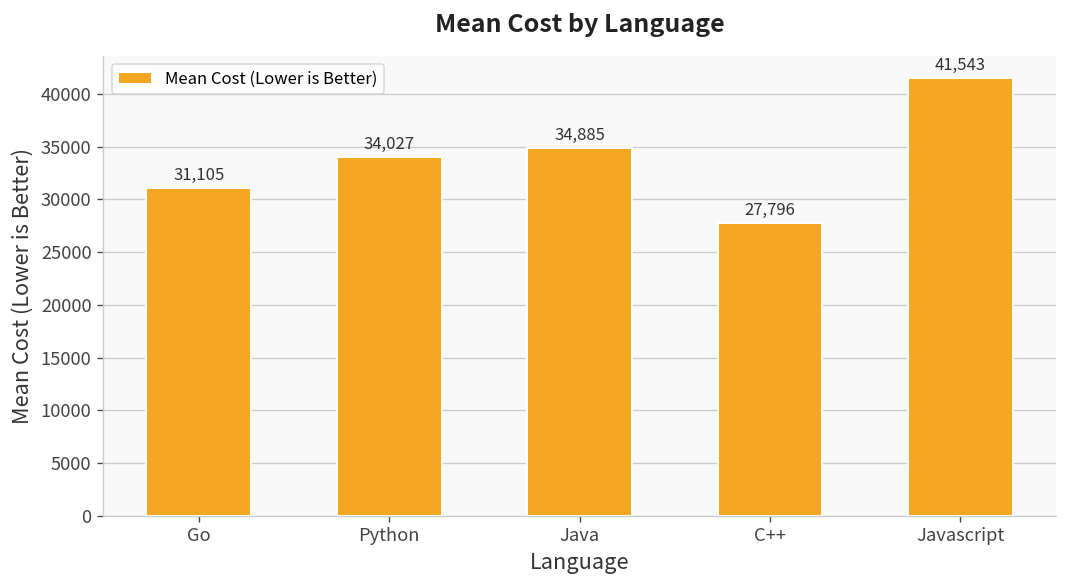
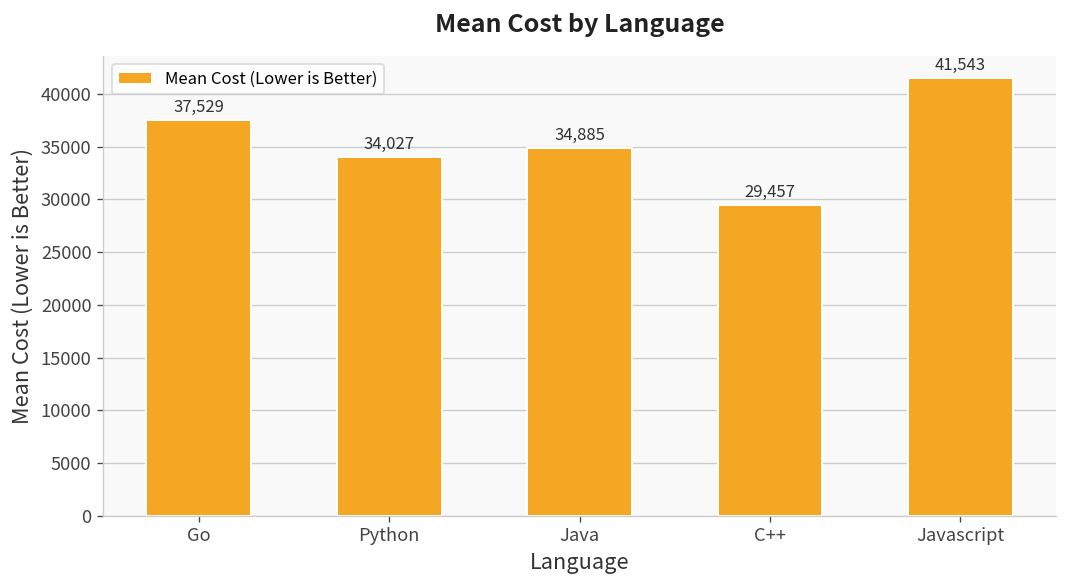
Go: 31,105 -> 37,529
C++: 27,796 -> 29,457
